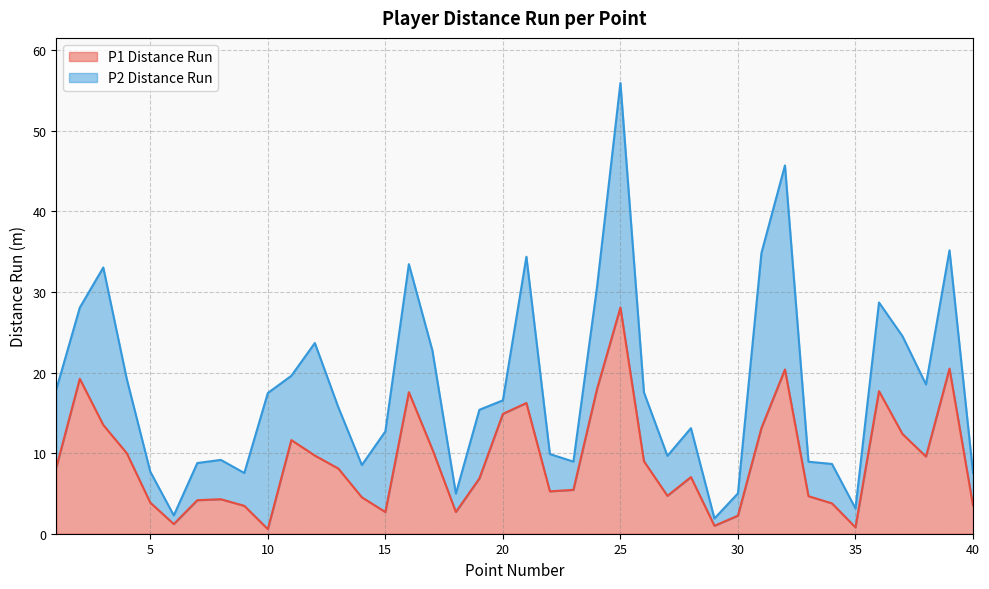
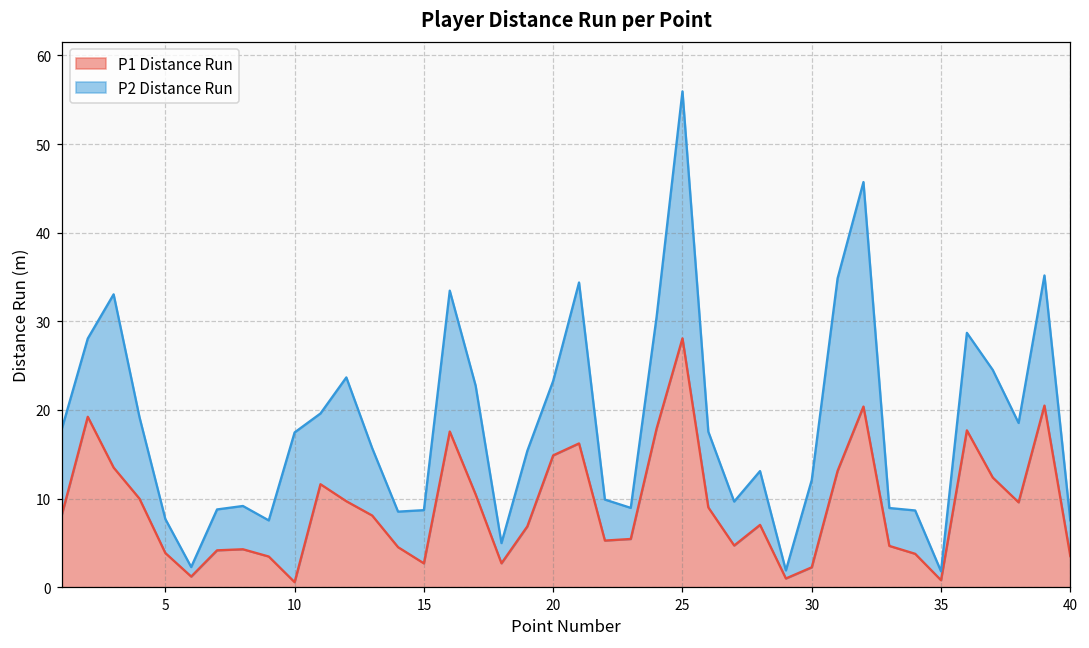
P2 Distance Run, 15: 10 -> 6
P2 Distance Run, 20: 2 -> 8
P2 Distance Run, 30: 3 -> 10
P2 Distance Run, 35: 2 -> 1
